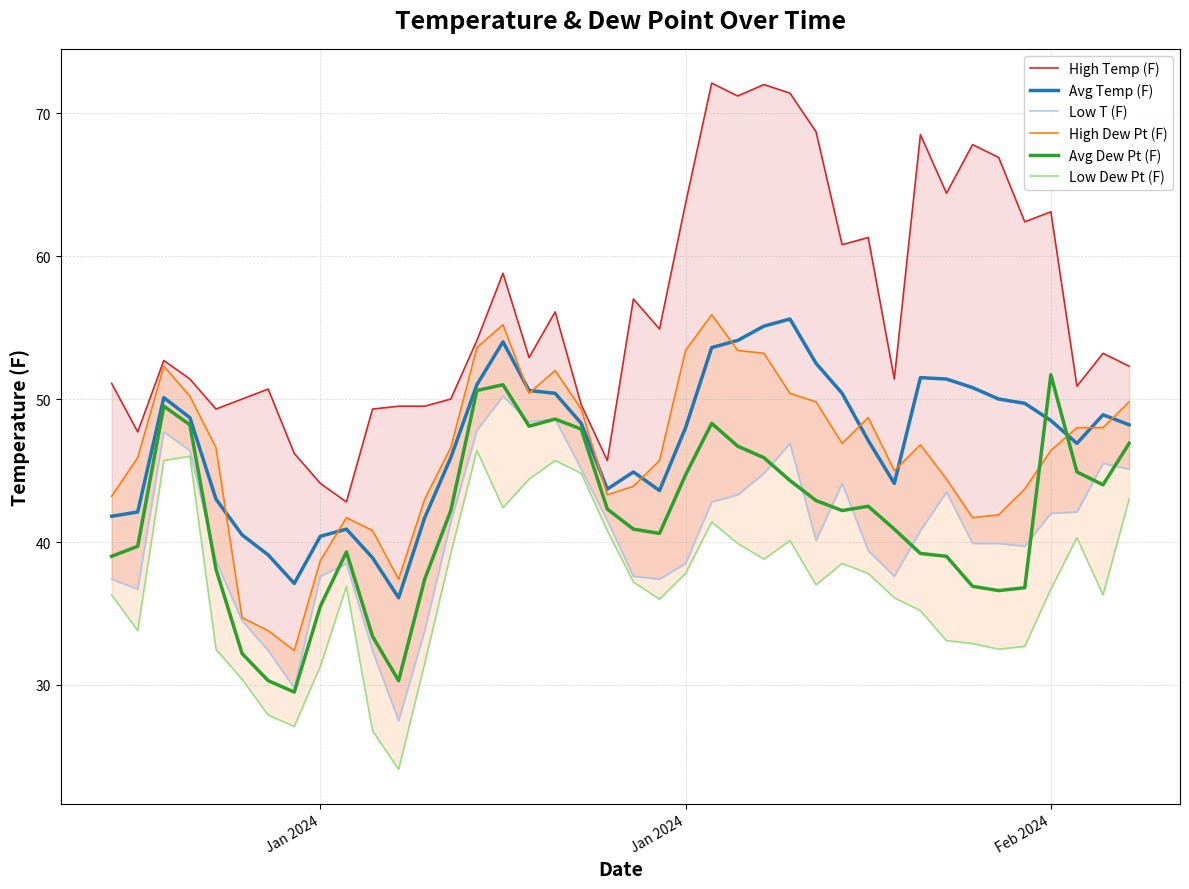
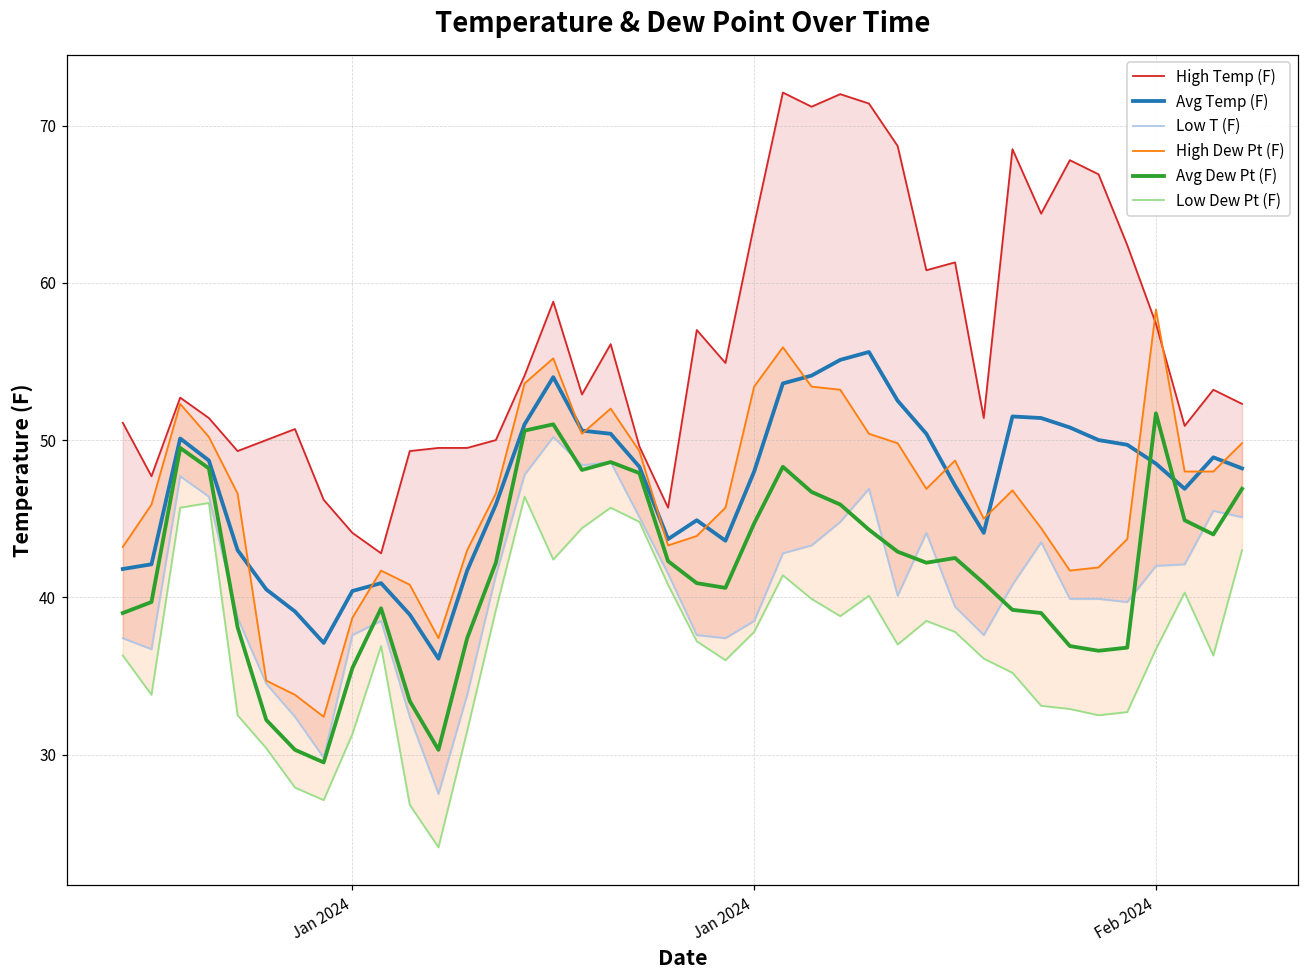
High Temp (F), Feb 2024: 63.1 -> 57.4
High Dew Pt (F), Feb 2024: 46.4 -> 58.3
